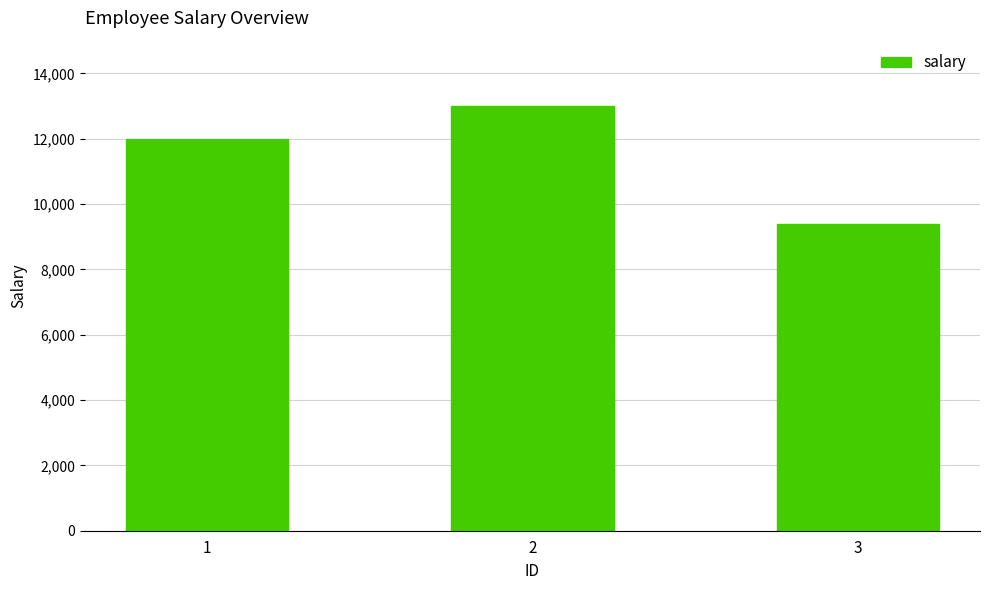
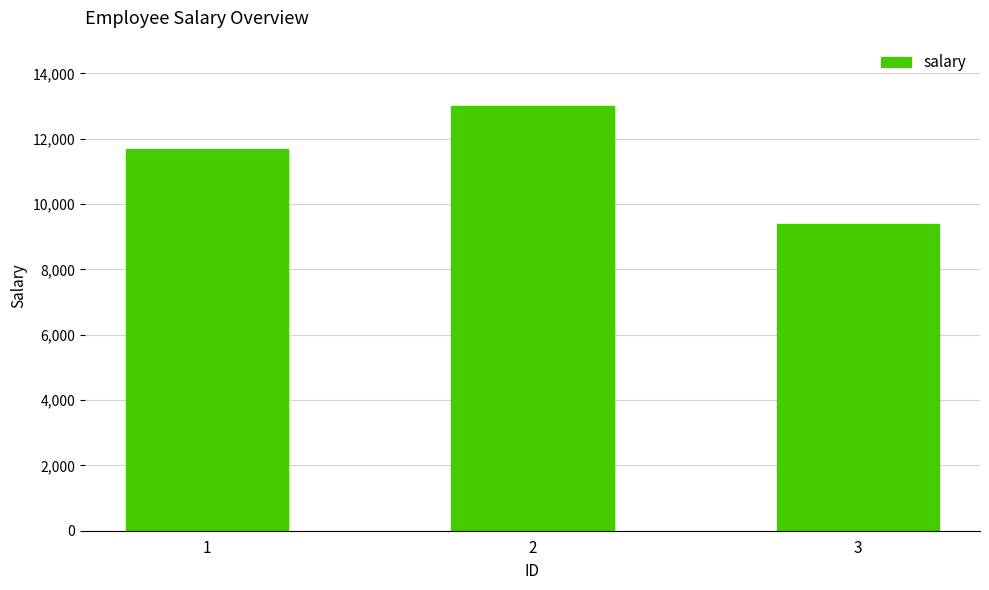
1: 12,000 -> 11,700
